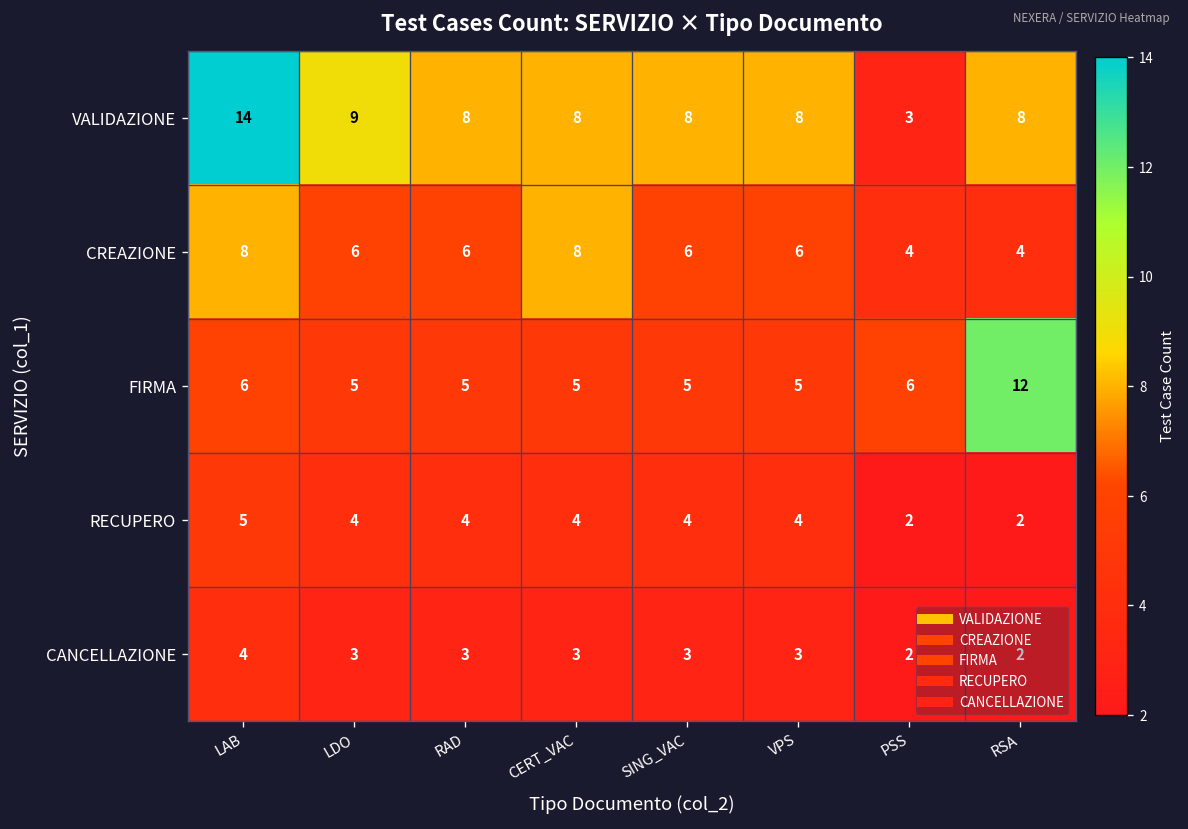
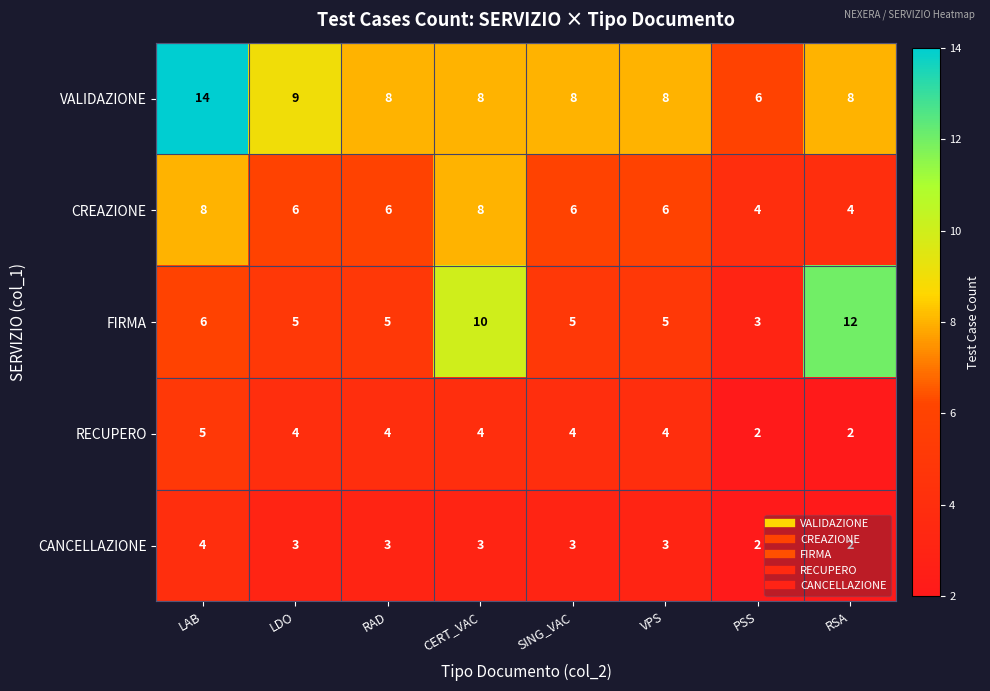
VALIDAZIONE, PSS: 3 -> 6
FIRMA, CERT_VAC: 5 -> 10
FIRMA, PSS: 6 -> 3
